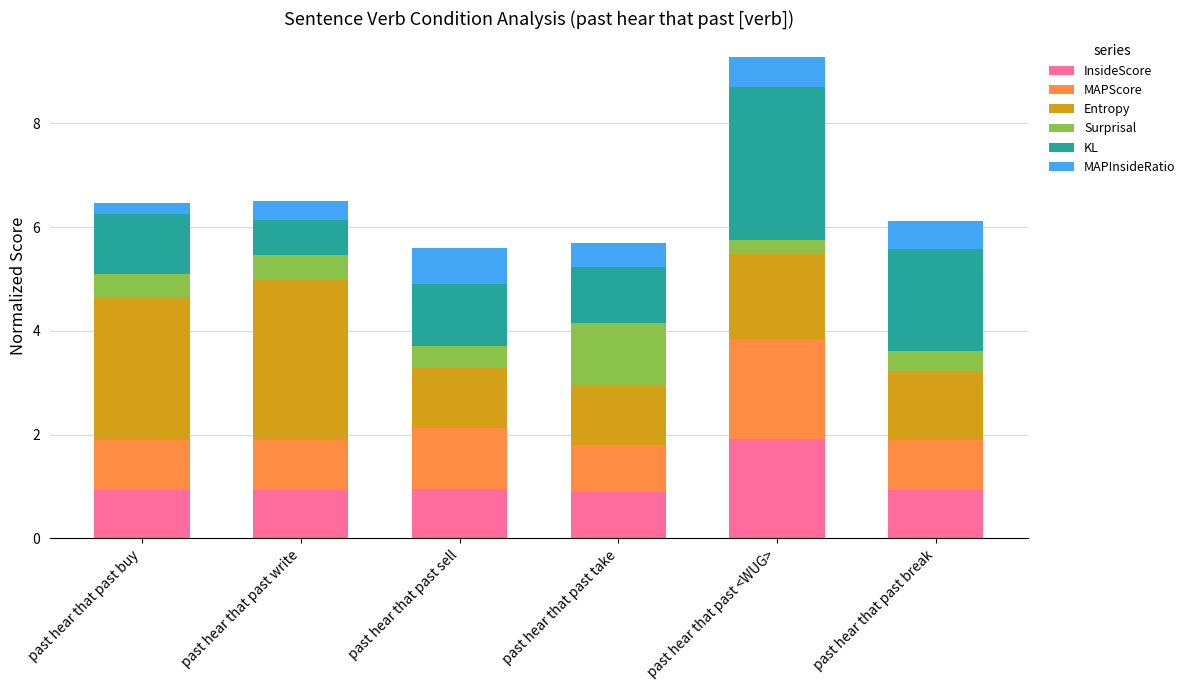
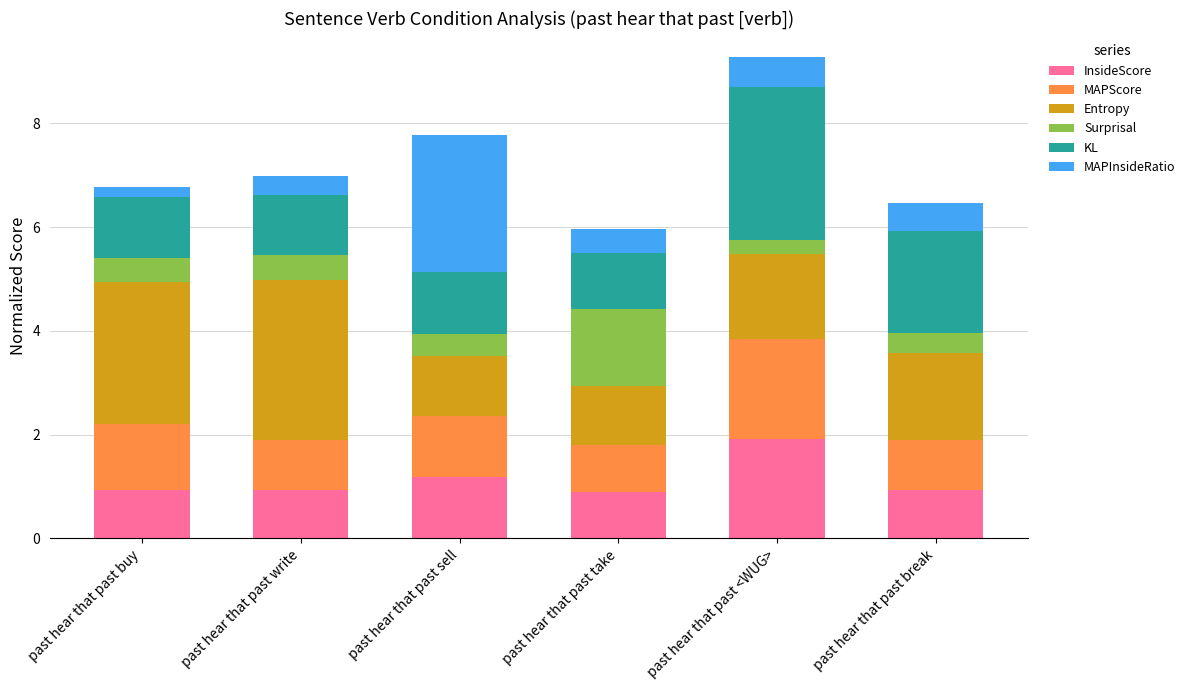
MAPScore, past hear that past buy: 1.0 -> 1.3
KL, past hear that past write: 0.7 -> 1.2
InsideScore, past hear that past sell: 0.9 -> 1.2
MAPInsideRatio, past hear that past sell: 0.7 -> 2.6
Surprisal, past hear that past take: 1.2 -> 1.5
Entropy, past hear that past break: 1.3 -> 1.7
